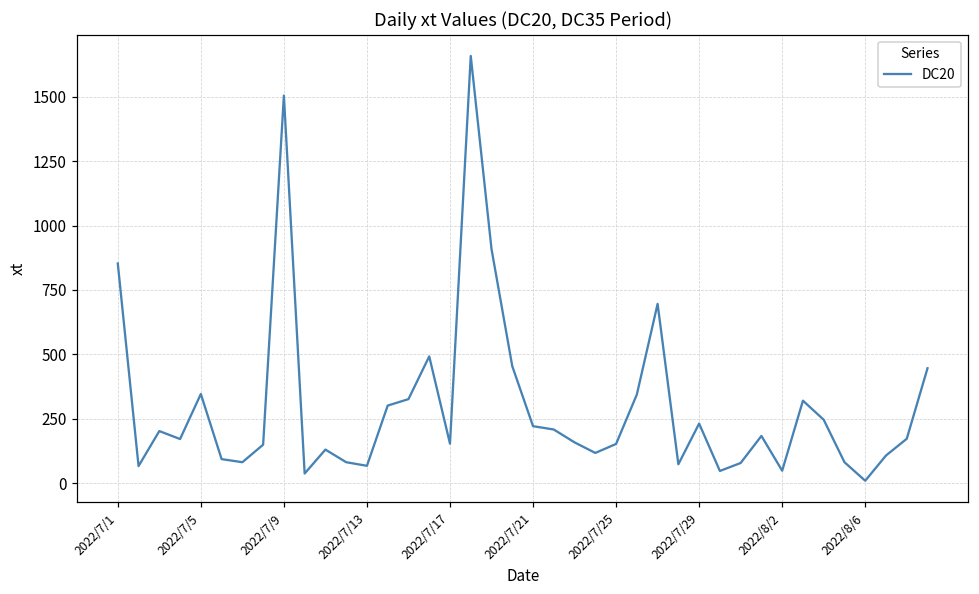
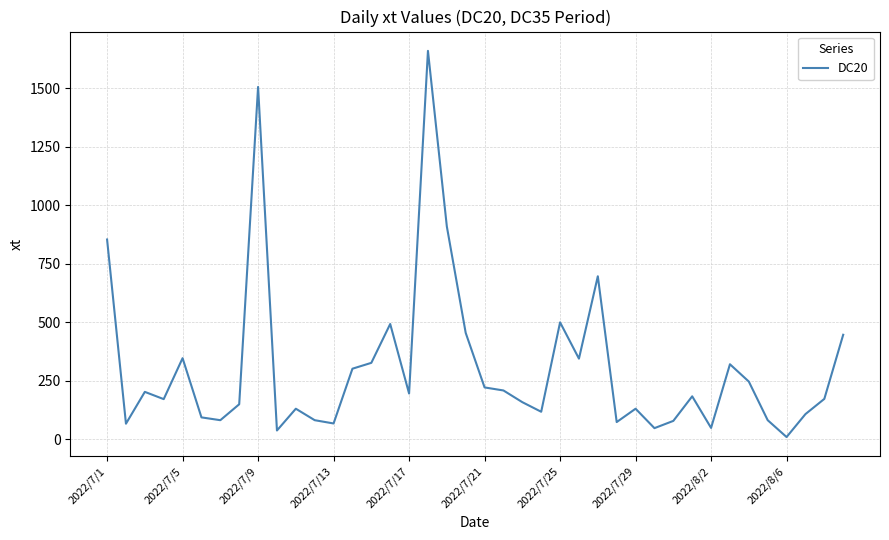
2022/7/17: 150 -> 200
2022/7/25: 150 -> 500
2022/7/29: 230 -> 130
